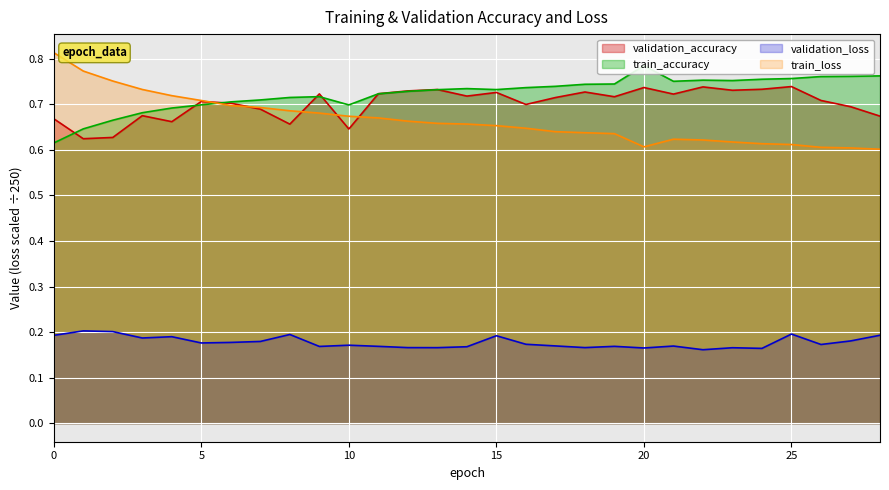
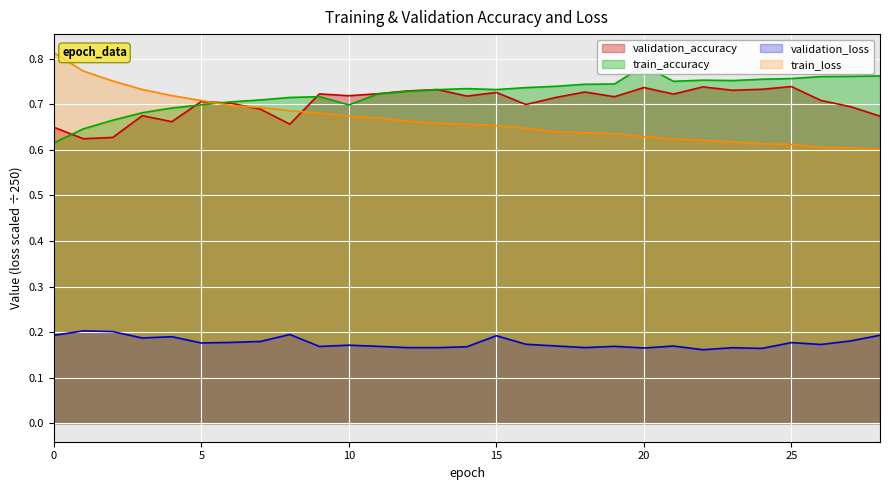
validation_accuracy, 0: 0.67 -> 0.65
validation_accuracy, 10: 0.65 -> 0.72
train_loss, 20: 0.61 -> 0.63
validation_loss, 25: 0.20 -> 0.18
